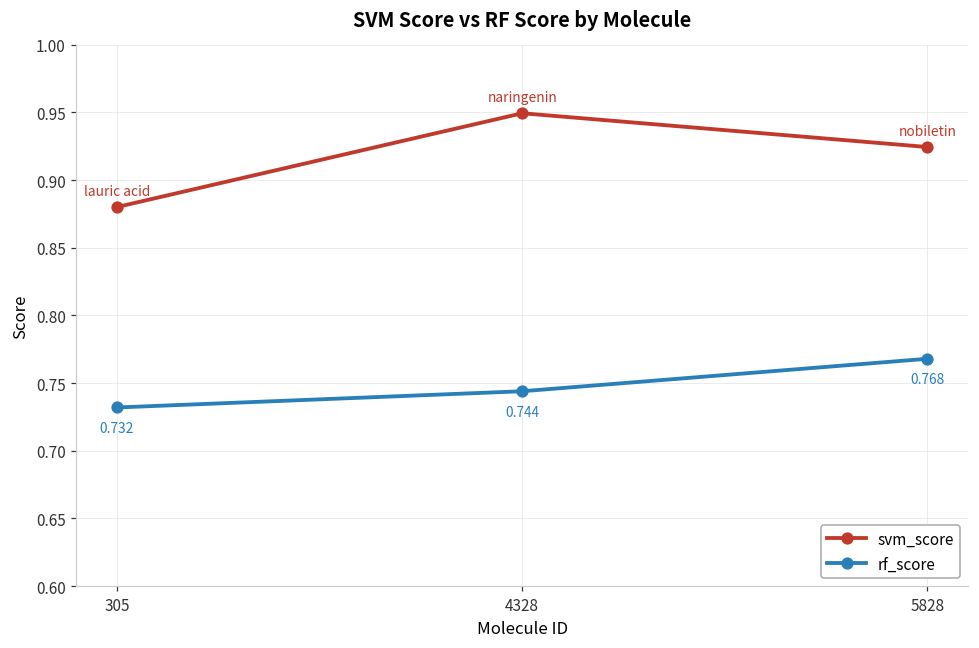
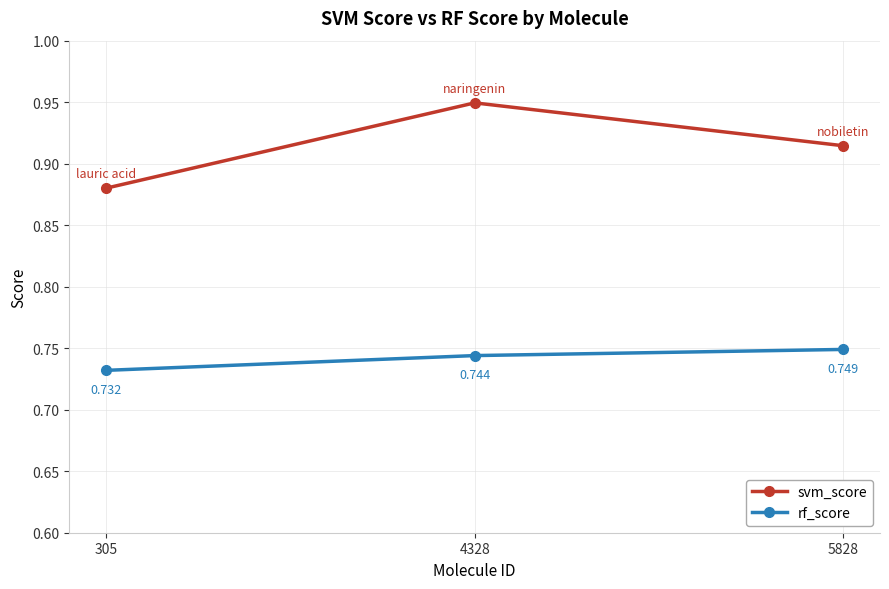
svm_score, 5828: 0.924 -> 0.915
rf_score, 5828: 0.768 -> 0.749
